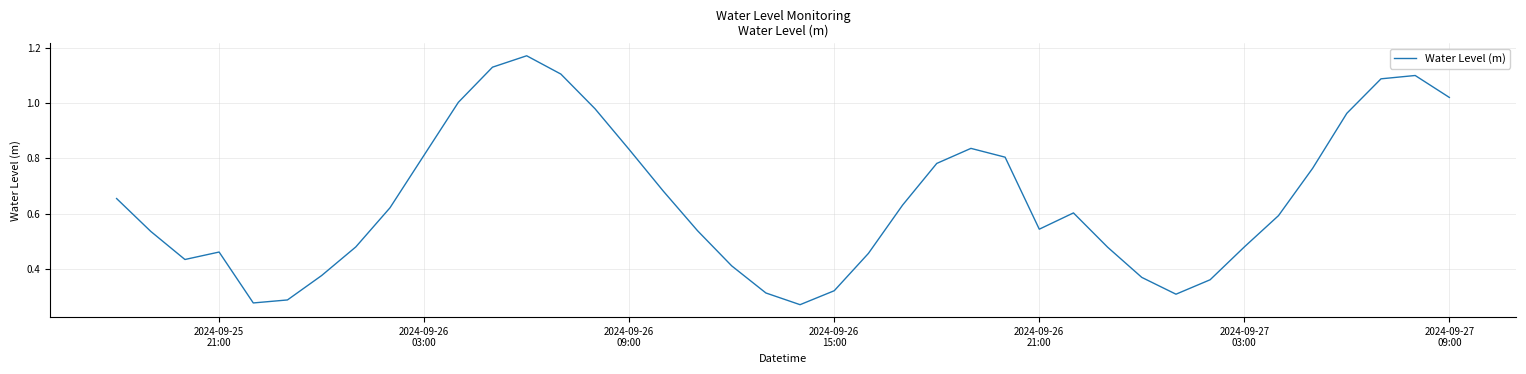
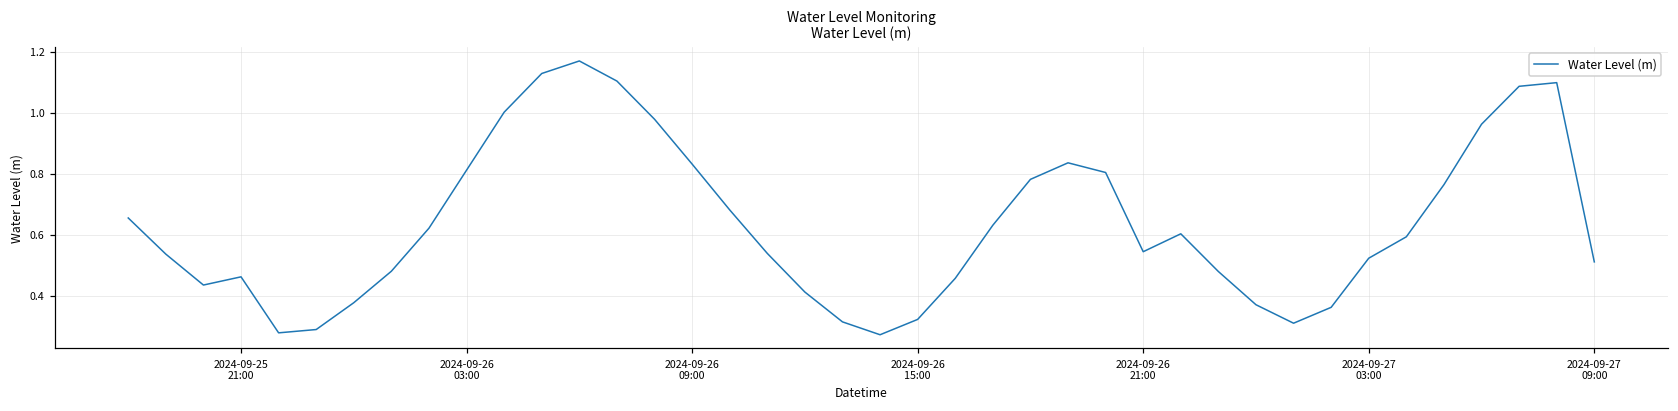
2024-09-27 03:00: 0.48 -> 0.52
2024-09-27 09:00: 1.02 -> 0.51
